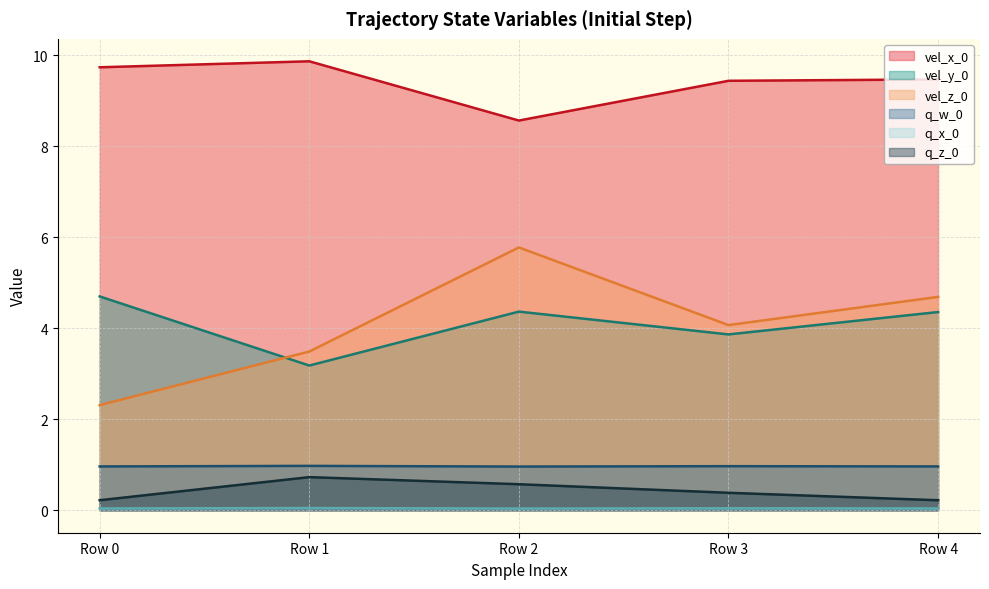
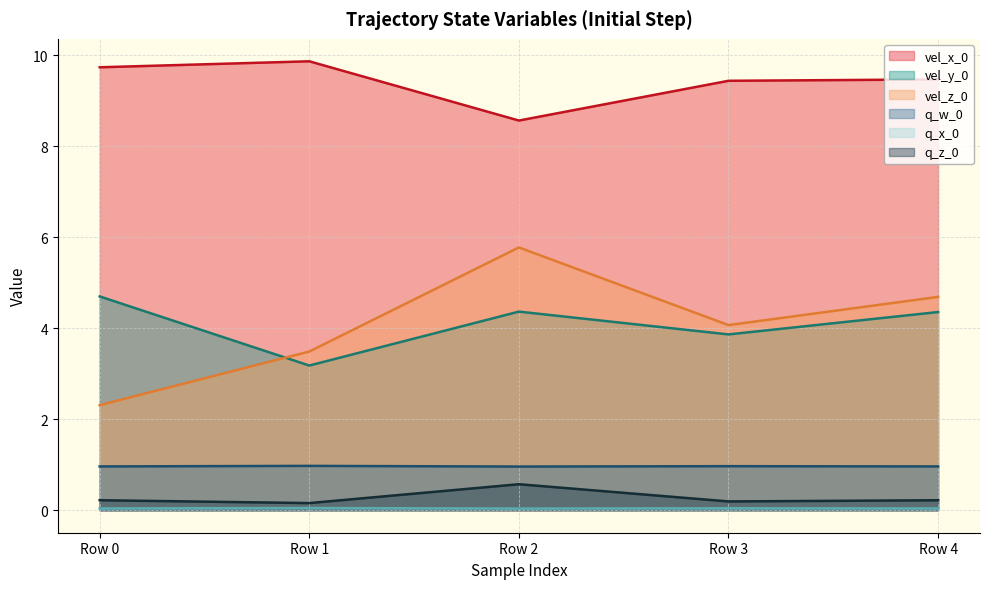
q_z_0, Row 1: 0.7 -> 0.2
q_z_0, Row 3: 0.4 -> 0.2
